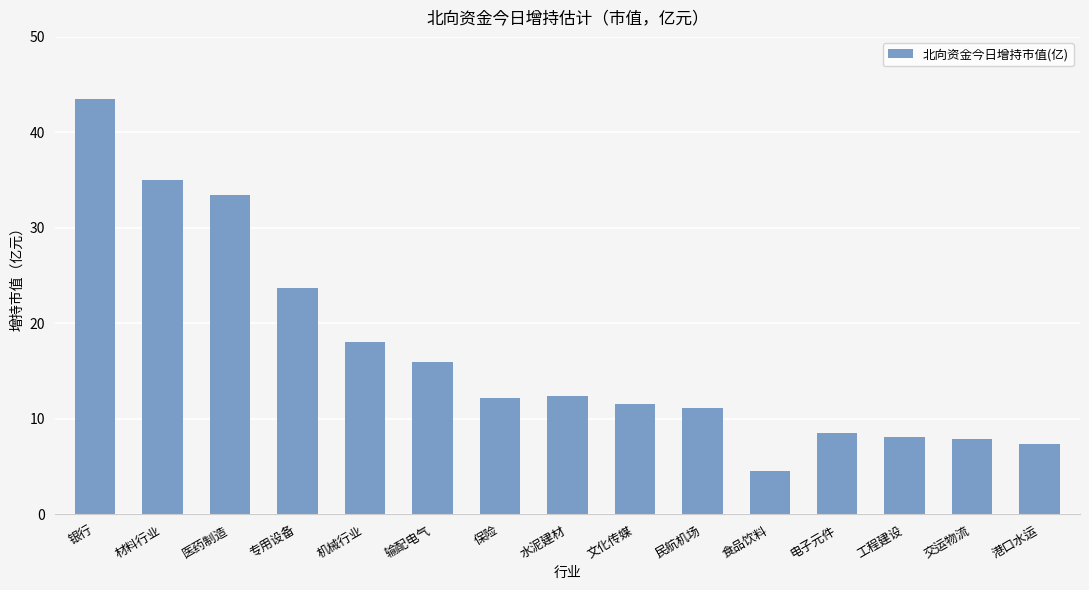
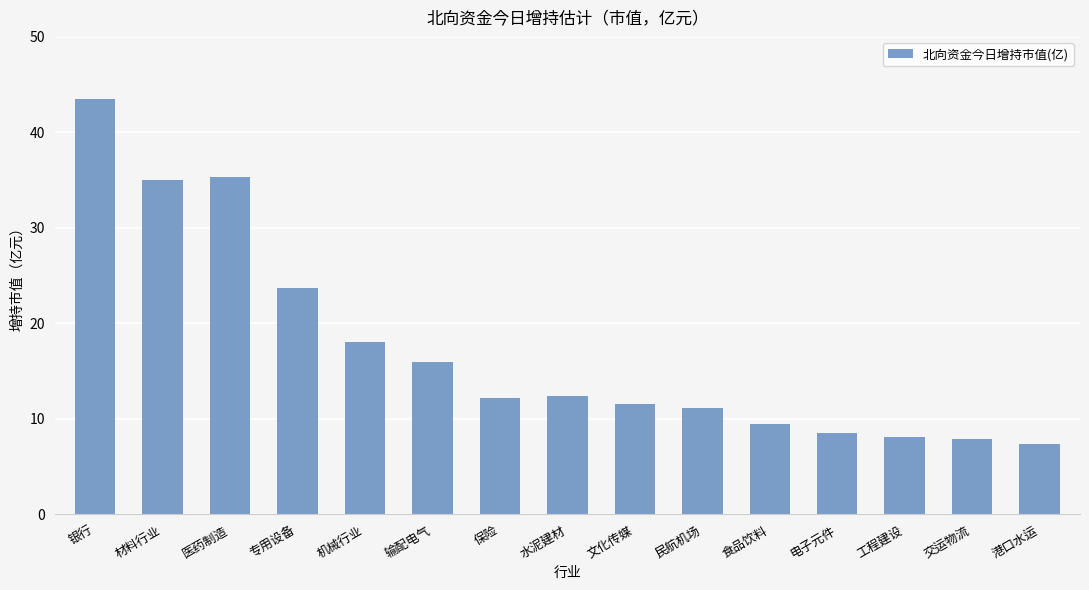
医药制造: 33 -> 35
食品饮料: 5 -> 9
